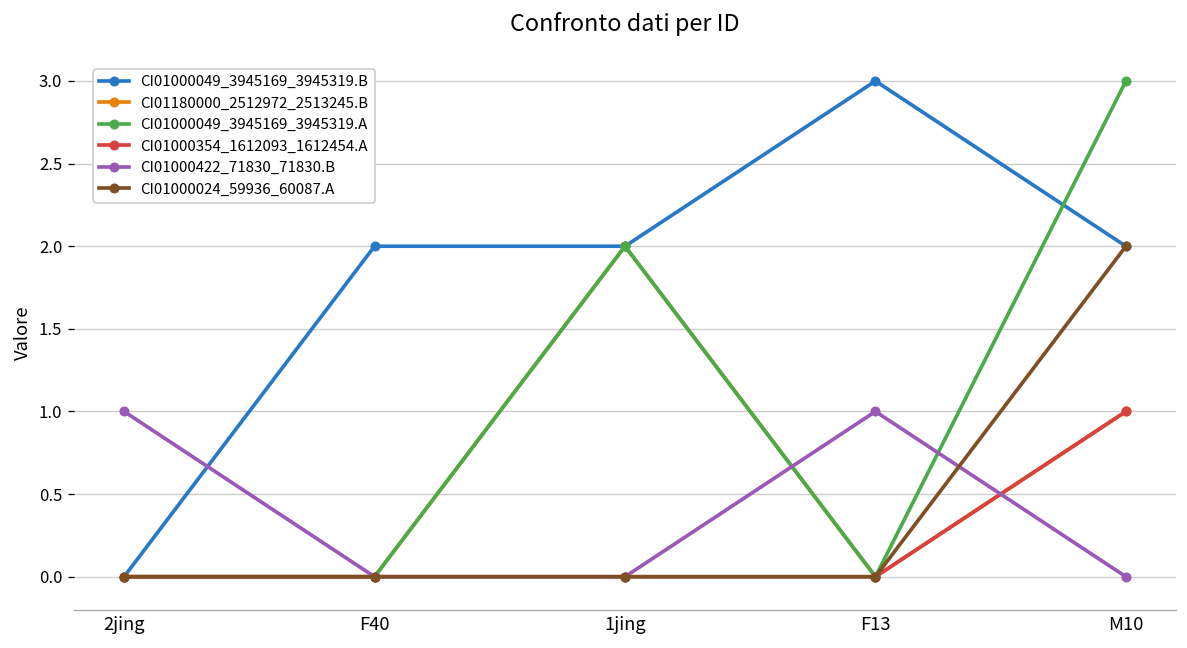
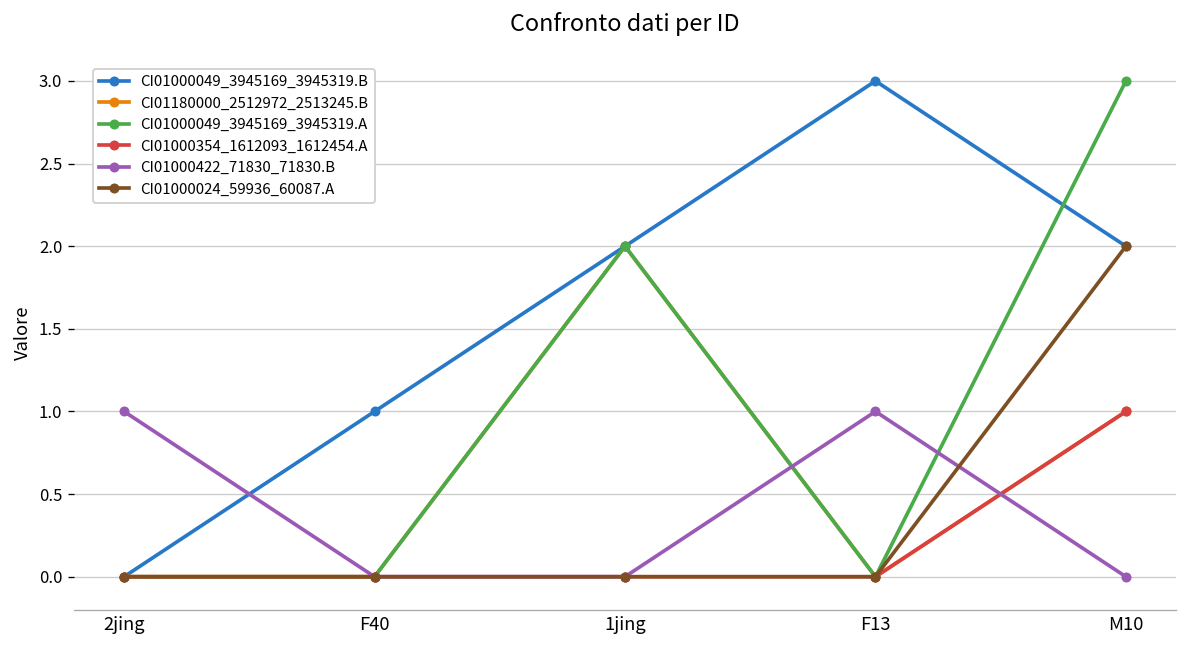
CI01000049_3945169_3945319.B, F40: 2 -> 1
